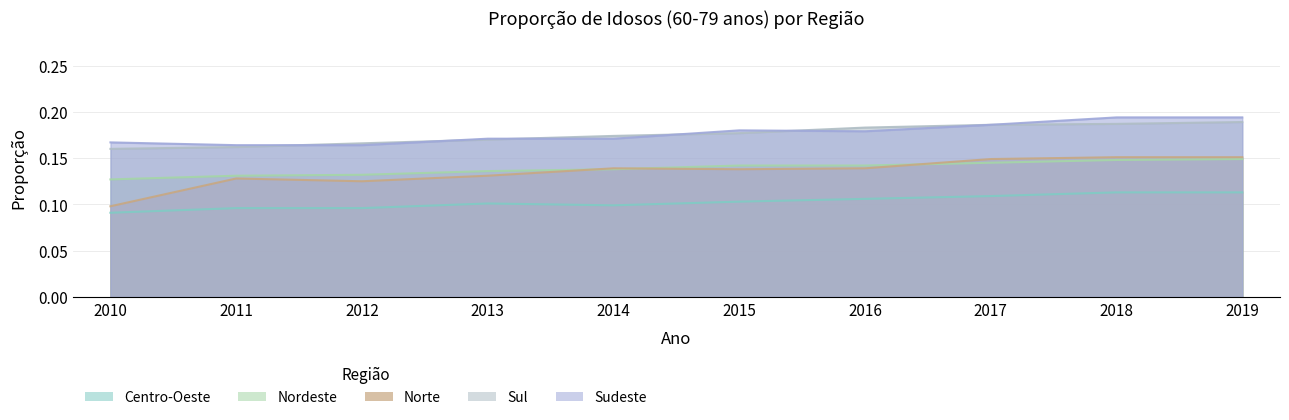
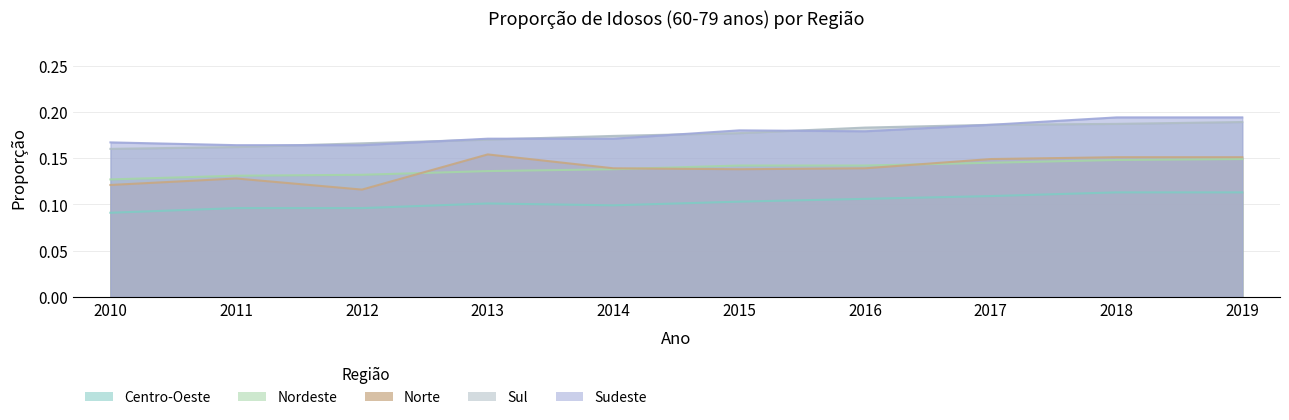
Norte, 2010: 0.10 -> 0.12
Norte, 2012: 0.13 -> 0.12
Norte, 2013: 0.13 -> 0.15
